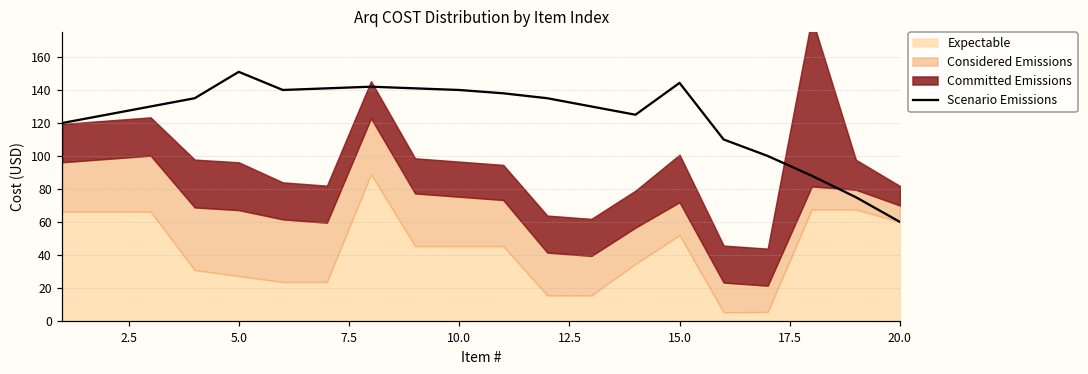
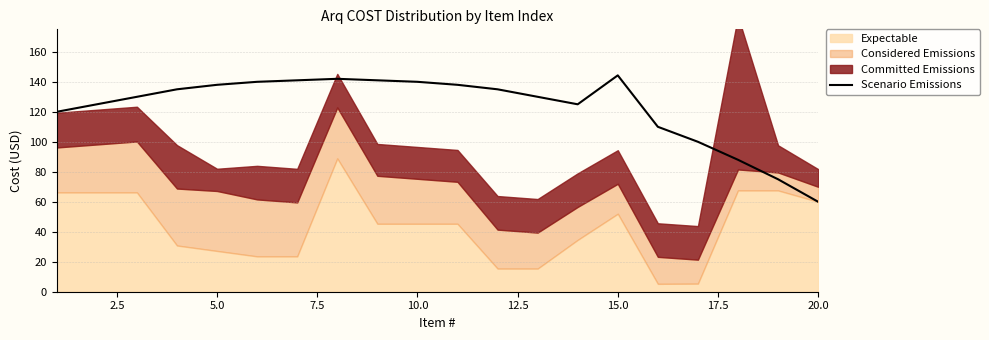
Scenario Emissions, 5.0: 151 -> 138
Committed Emissions, 5.0: 29 -> 15
Committed Emissions, 15.0: 29 -> 22
